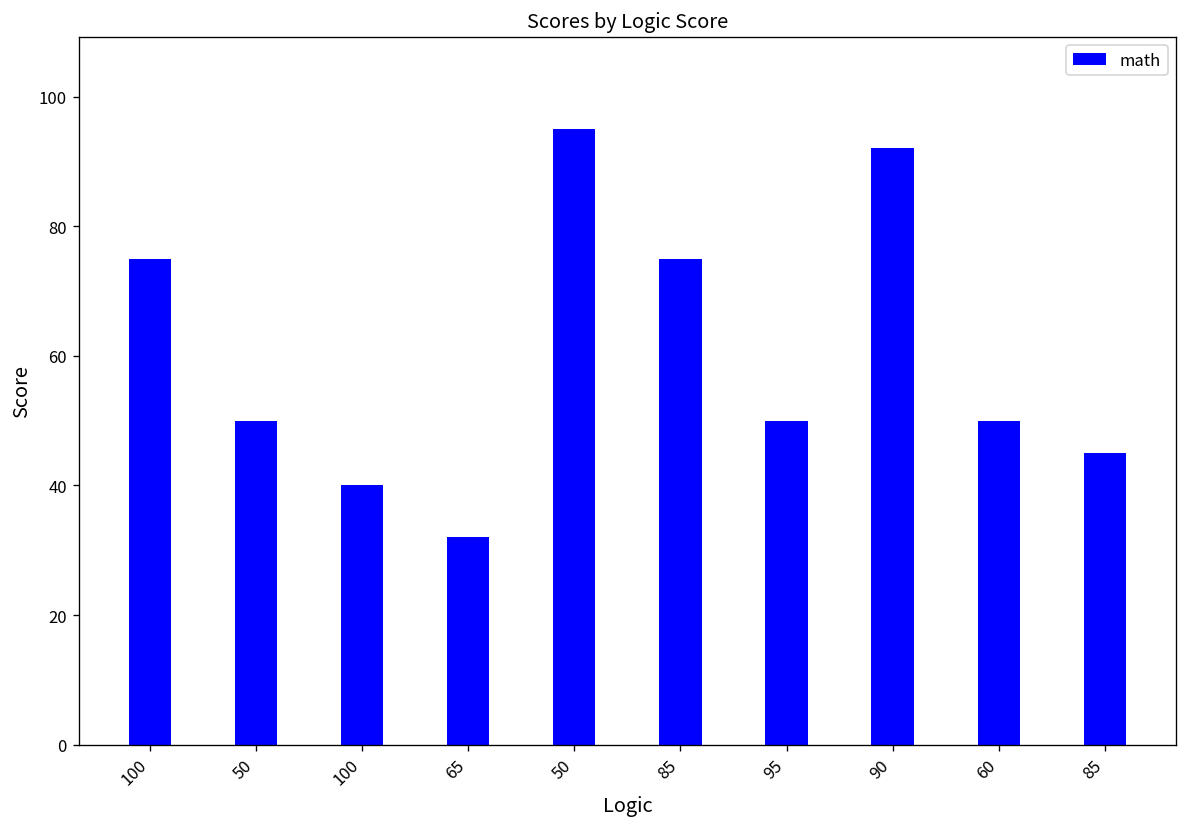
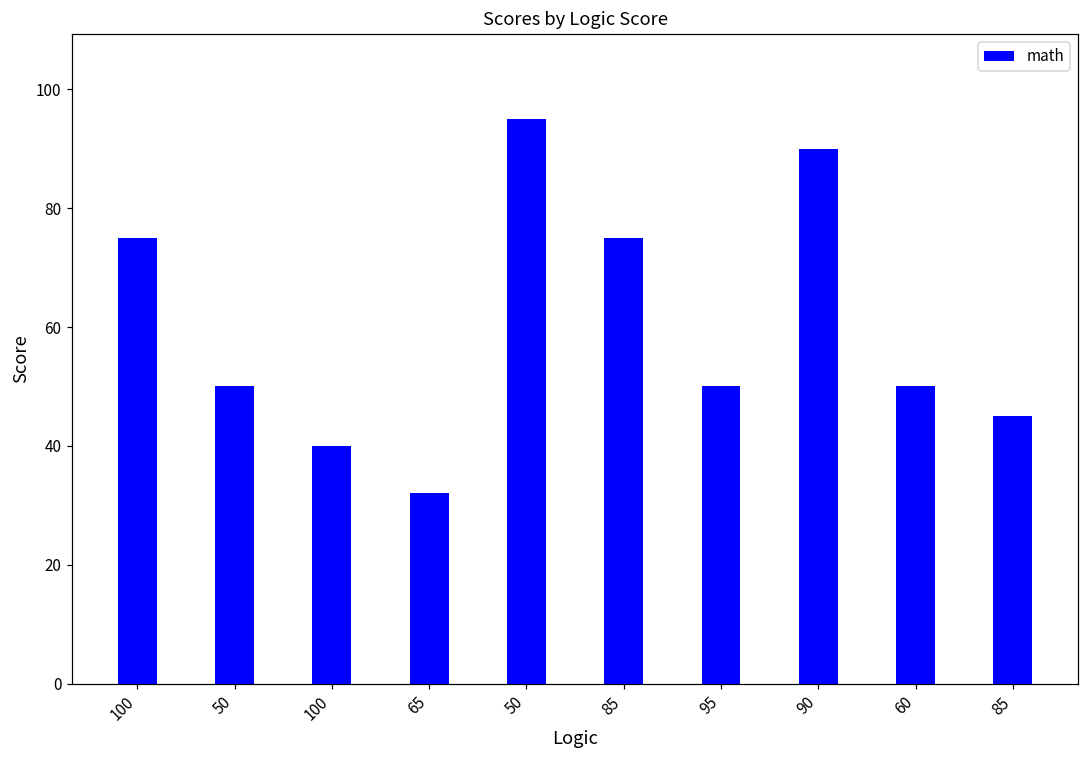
90: 92 -> 90
